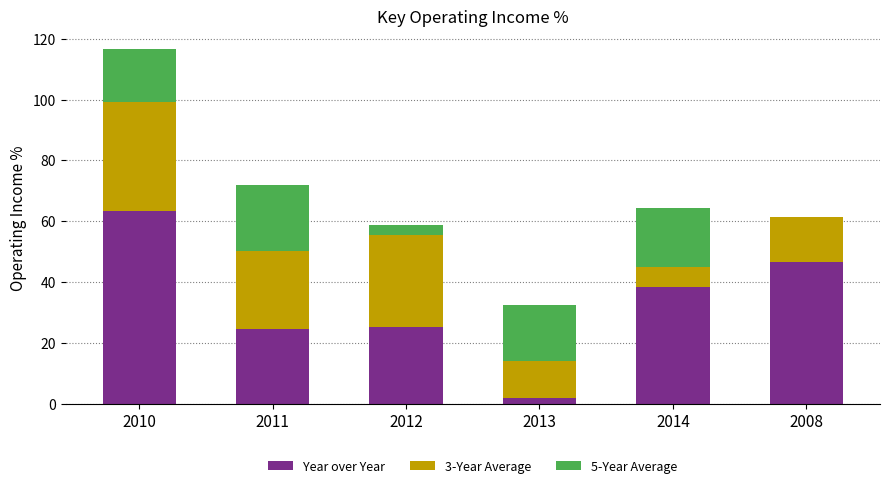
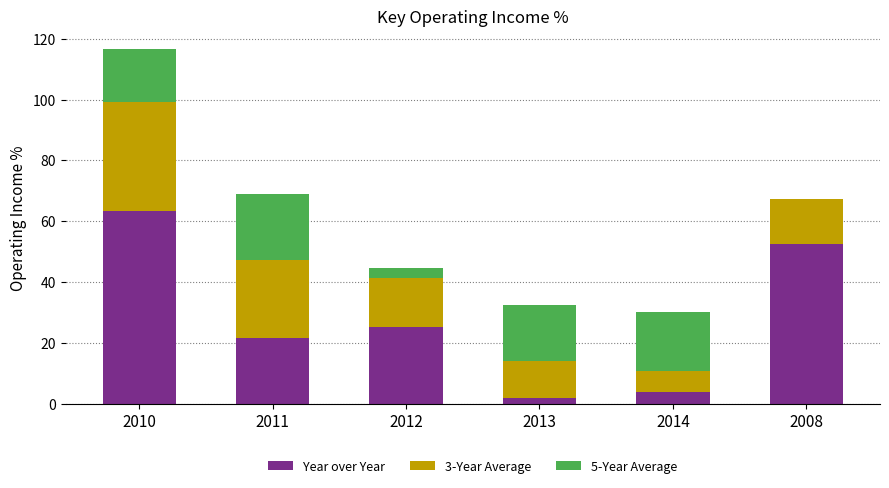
Year over Year, 2011: 24 -> 22
3-Year Average, 2012: 30 -> 16
Year over Year, 2014: 38 -> 4
Year over Year, 2008: 47 -> 53
